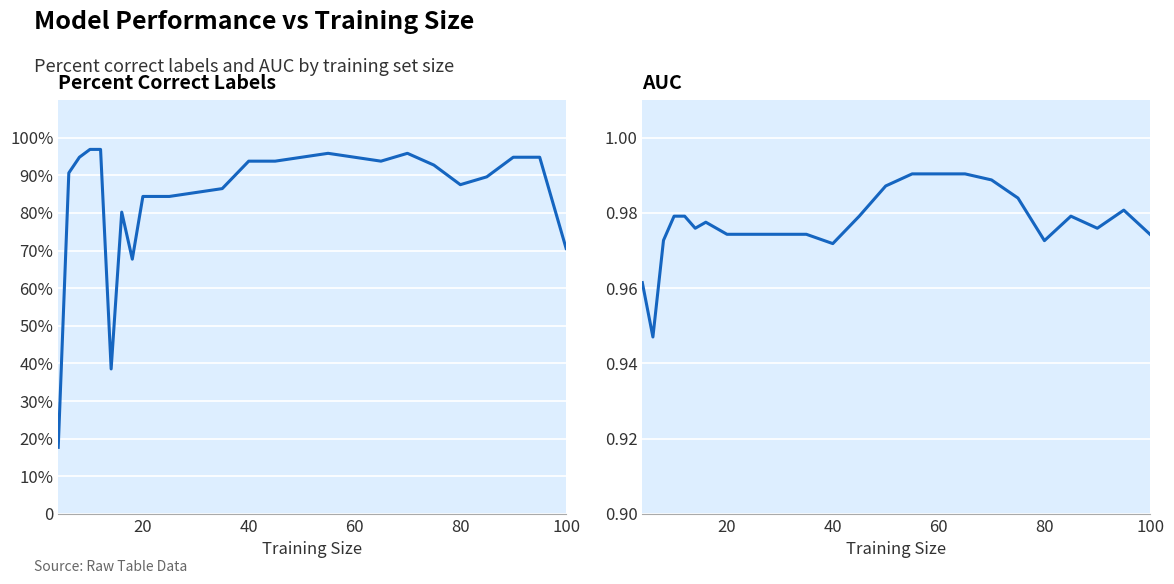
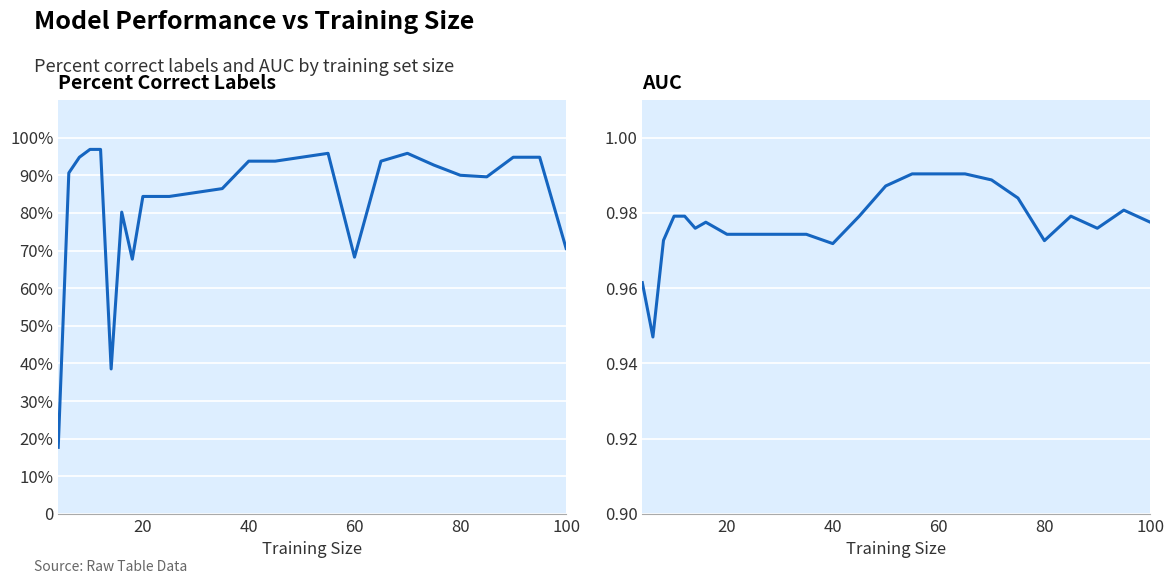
Percent Correct Labels, 60: 95% -> 68%
Percent Correct Labels, 80: 88% -> 90%
AUC, 100: 0.974 -> 0.978
